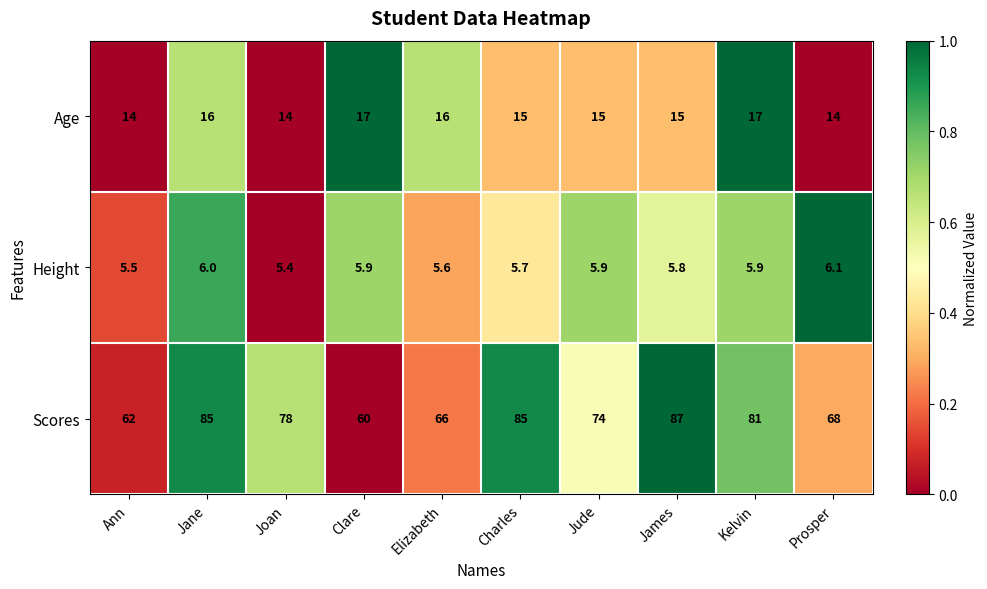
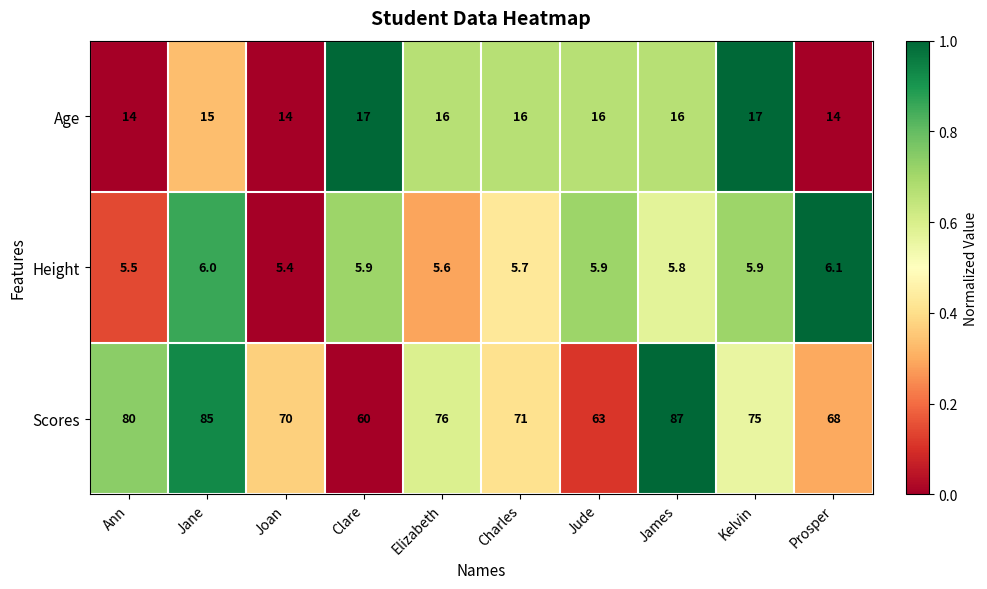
Age, Jane: 16 -> 15
Age, Charles: 15 -> 16
Age, Jude: 15 -> 16
Age, James: 15 -> 16
Scores, Ann: 62 -> 80
Scores, Joan: 78 -> 70
Scores, Elizabeth: 66 -> 76
Scores, Charles: 85 -> 71
Scores, Jude: 74 -> 63
Scores, Kelvin: 81 -> 75
